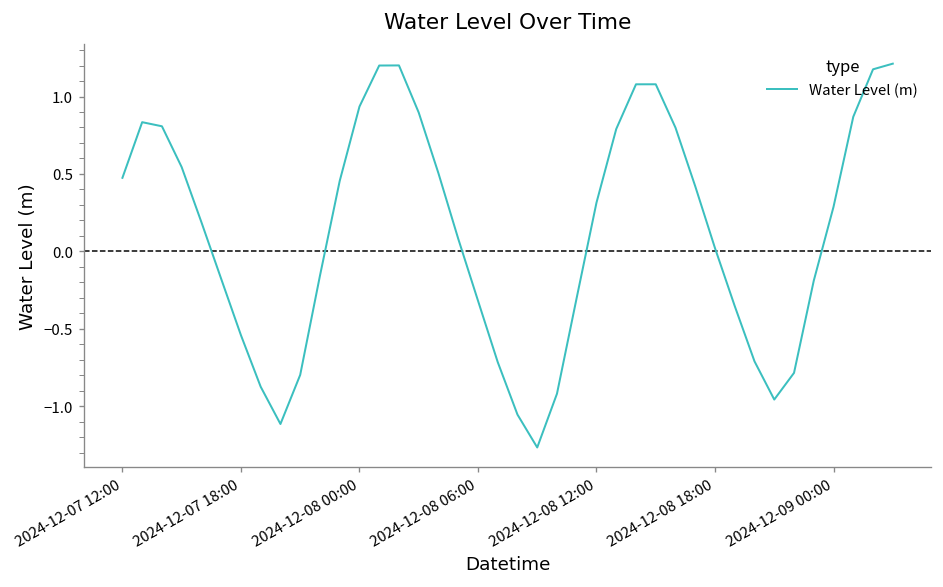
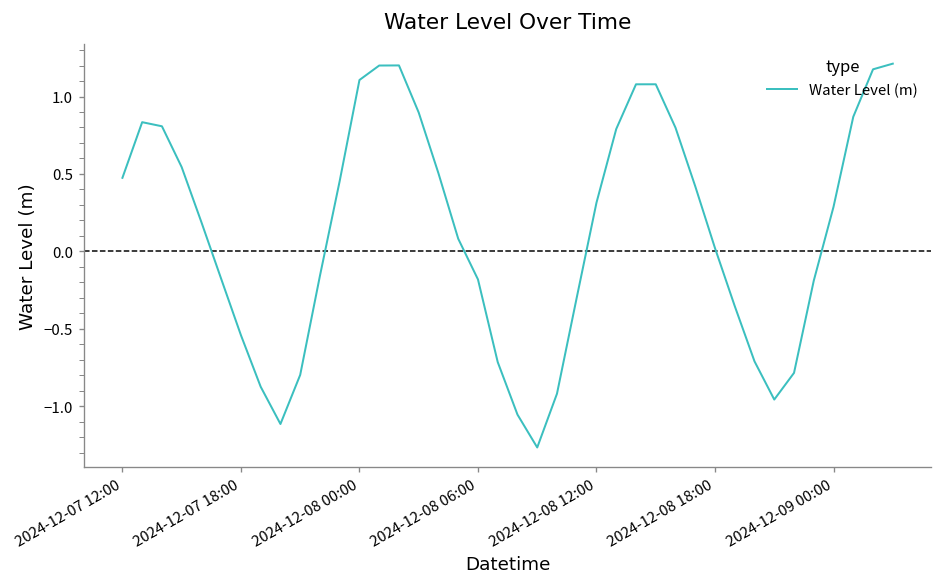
2024-12-08 00:00: 0.93 -> 1.11
2024-12-08 06:00: -0.32 -> -0.18
